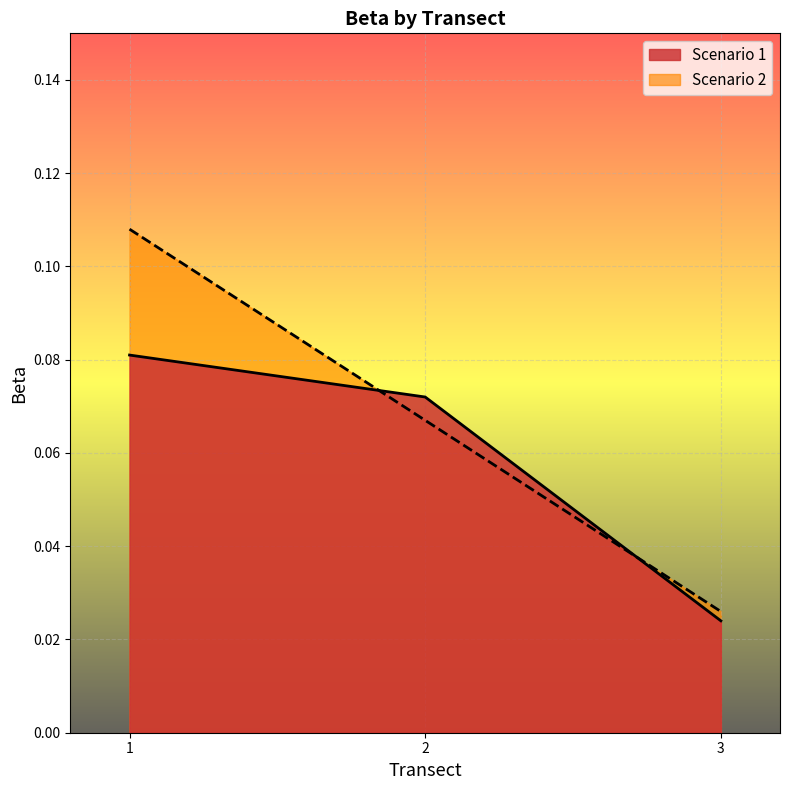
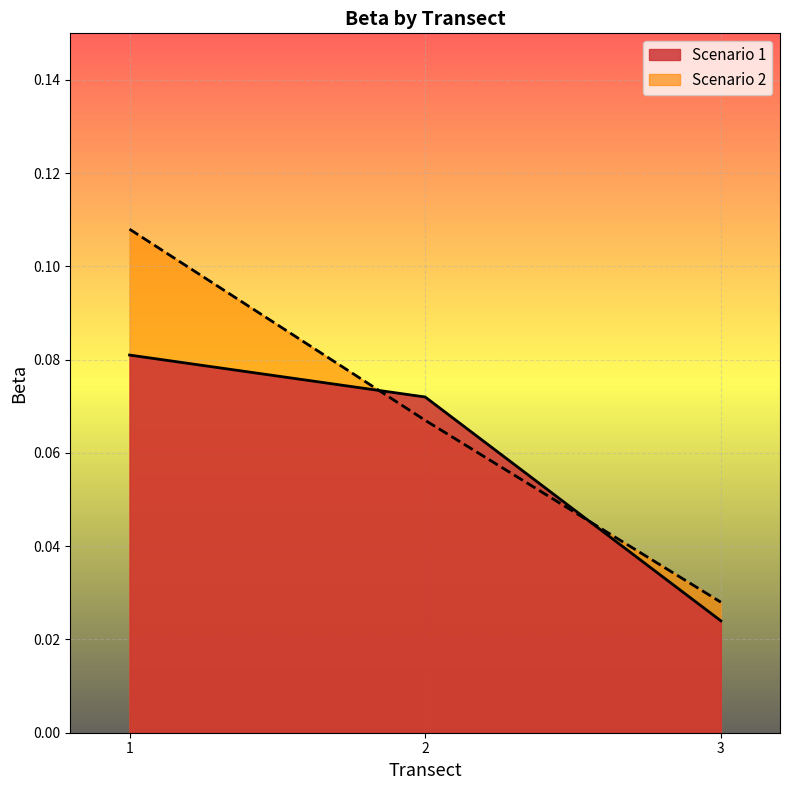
Scenario 2, 3: 0.026 -> 0.028
